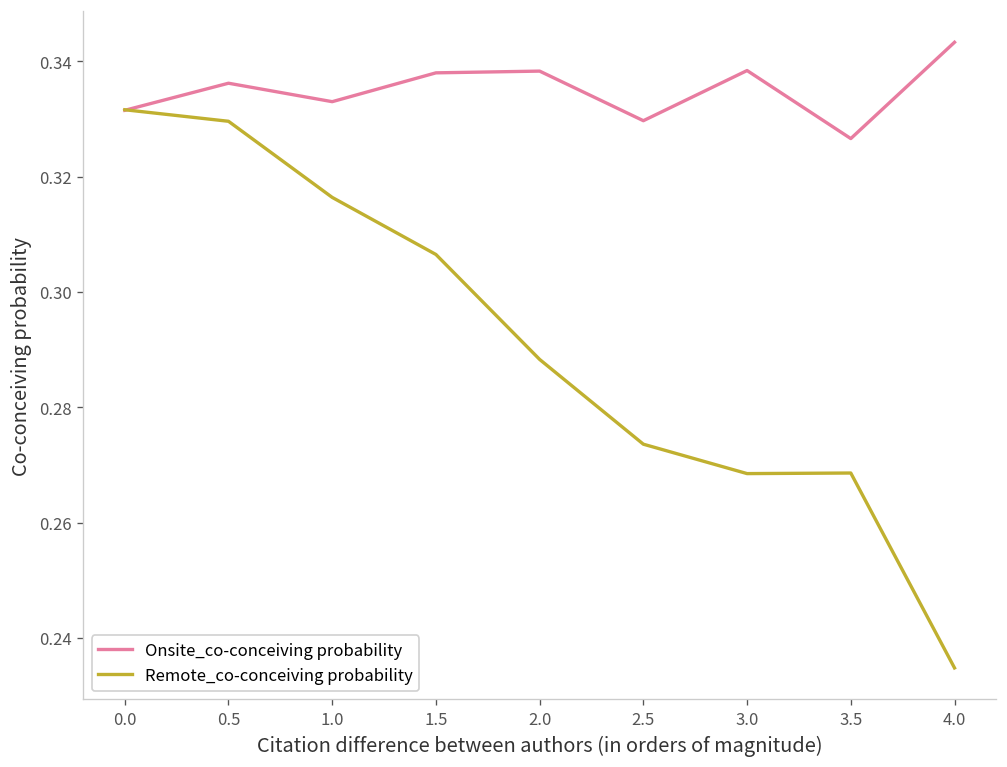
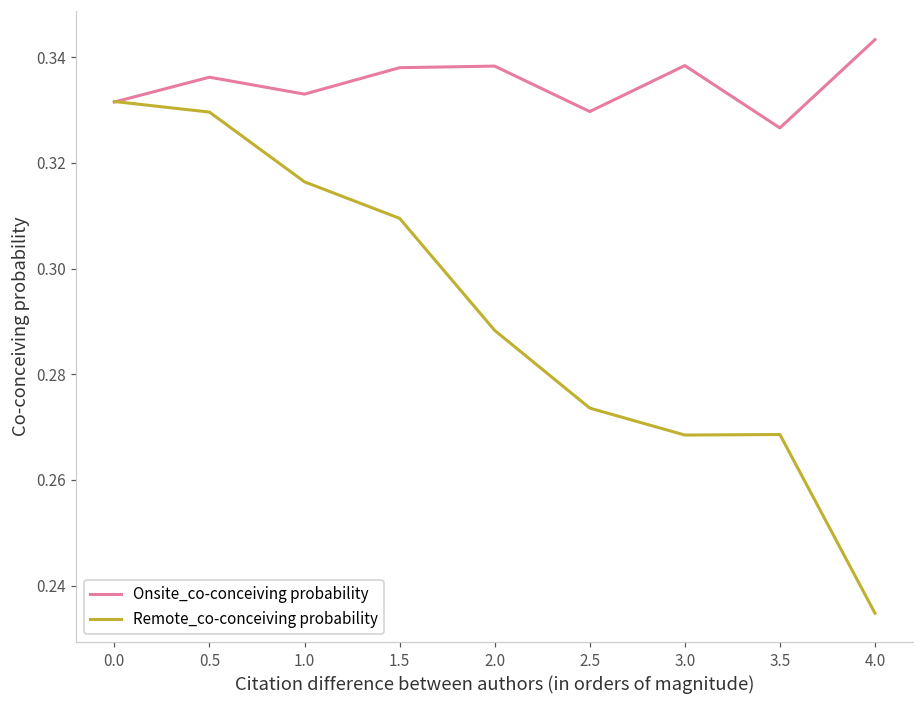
Remote_co-conceiving probability, 1.5: 0.307 -> 0.310
